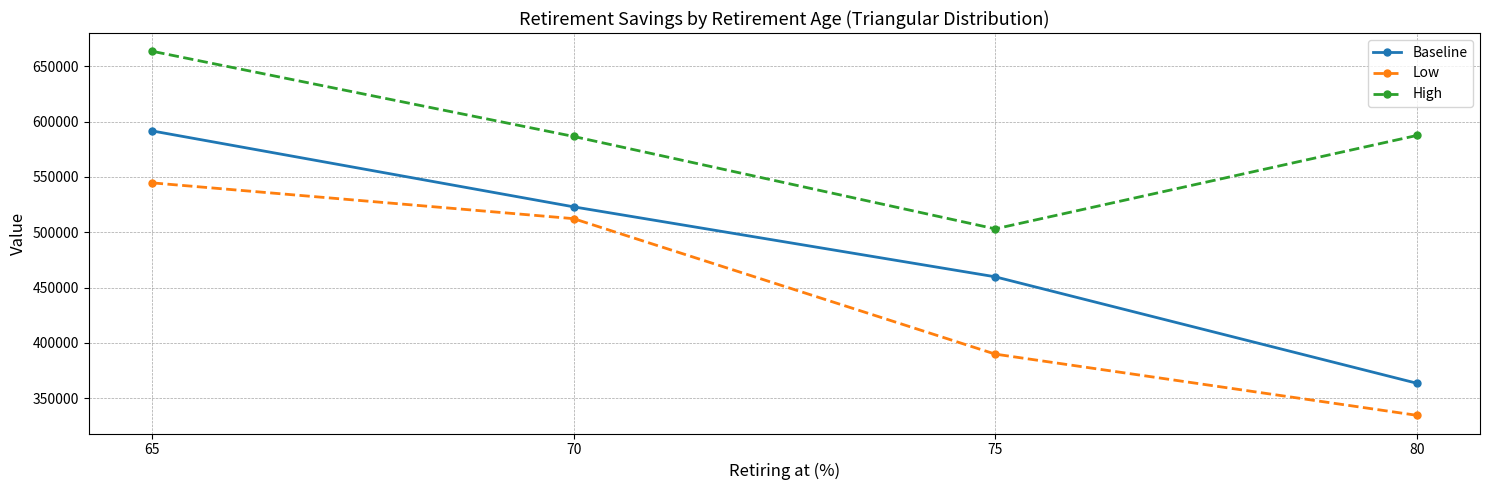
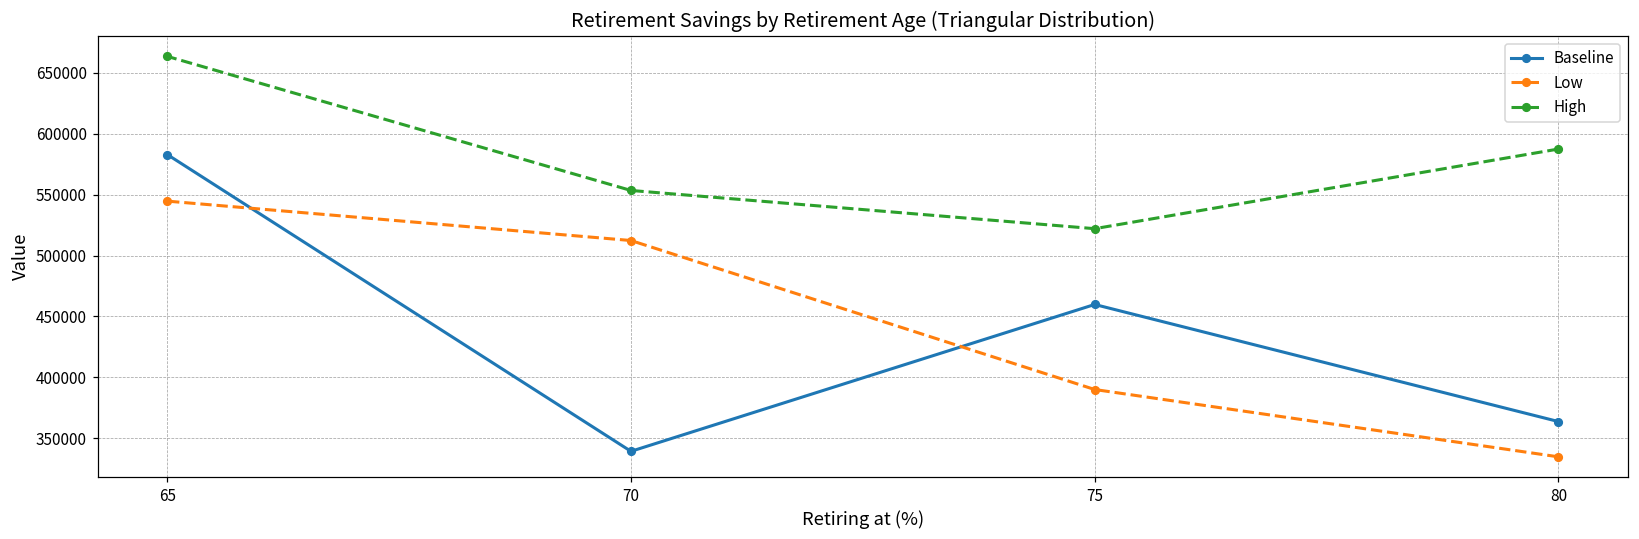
Baseline, 65: 592000 -> 583000
Baseline, 70: 523000 -> 339000
High, 70: 587000 -> 553000
High, 75: 503000 -> 522000
